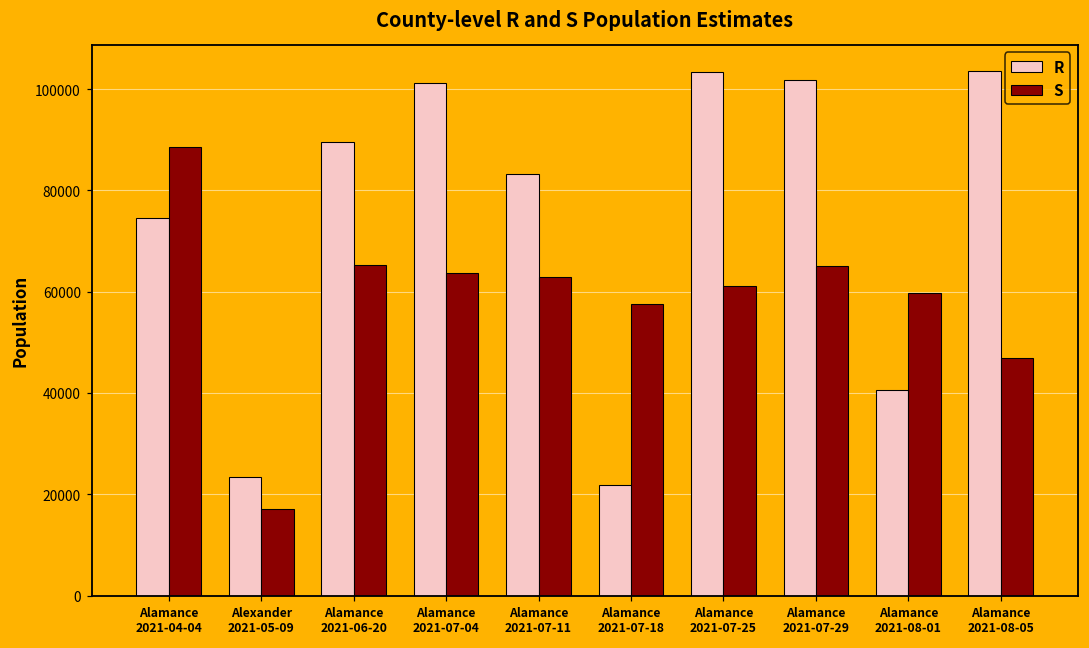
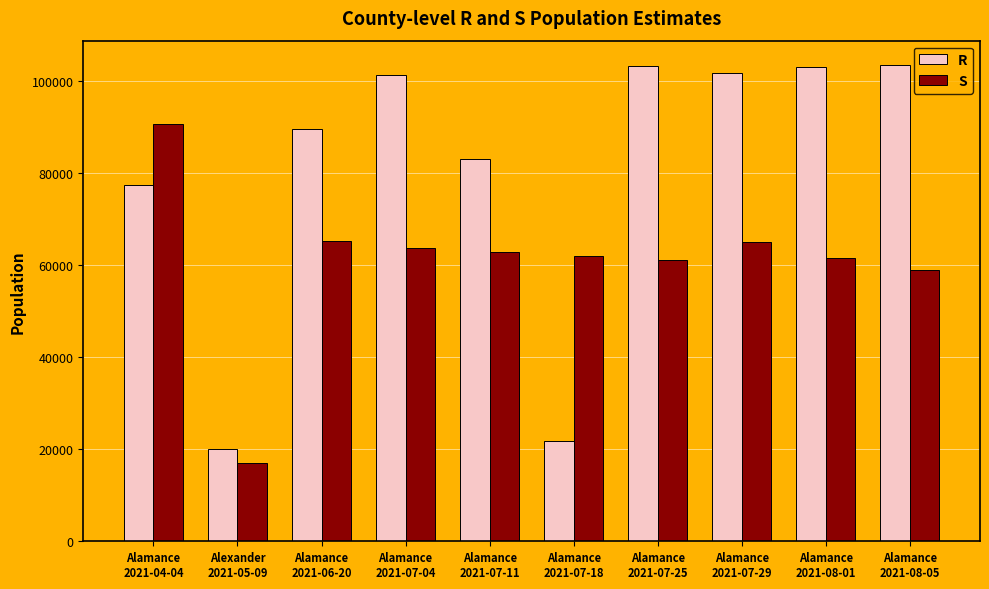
R, Alamance 2021-04-04: 74000 -> 77000
S, Alamance 2021-04-04: 89000 -> 91000
R, Alexander 2021-05-09: 23000 -> 20000
S, Alamance 2021-07-18: 58000 -> 62000
R, Alamance 2021-08-01: 40000 -> 103000
S, Alamance 2021-08-01: 60000 -> 62000
S, Alamance 2021-08-05: 47000 -> 59000
